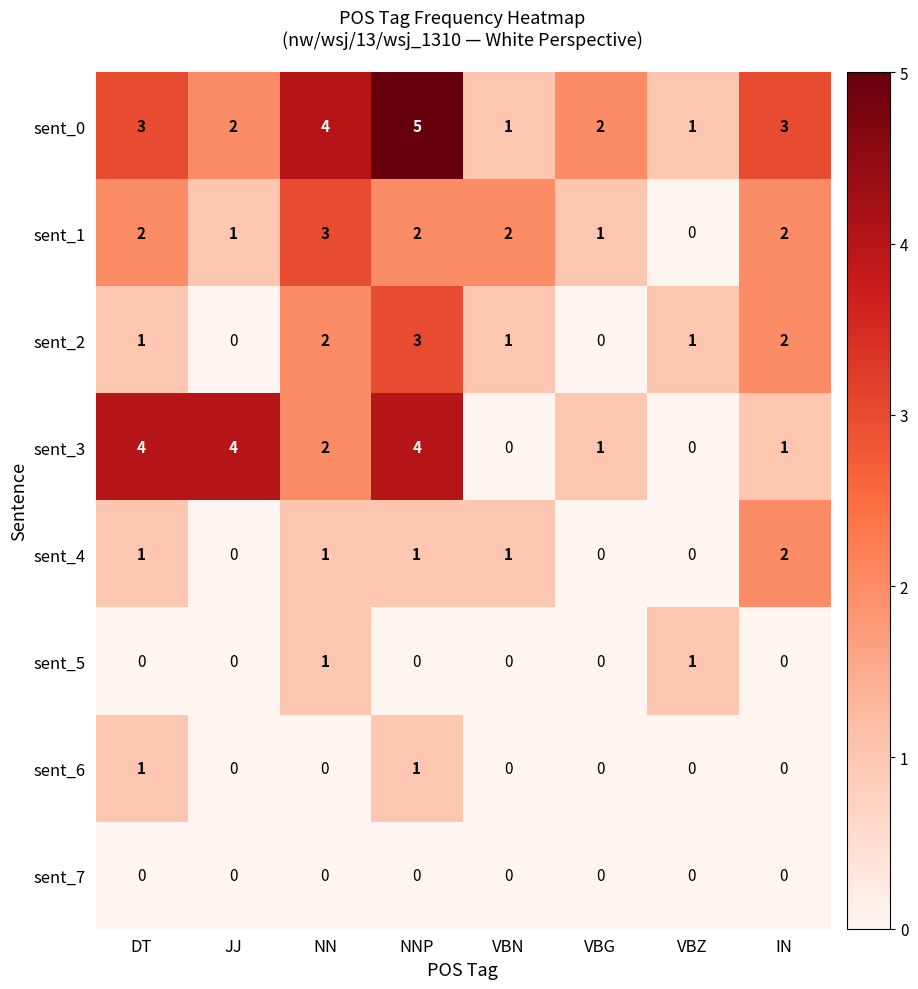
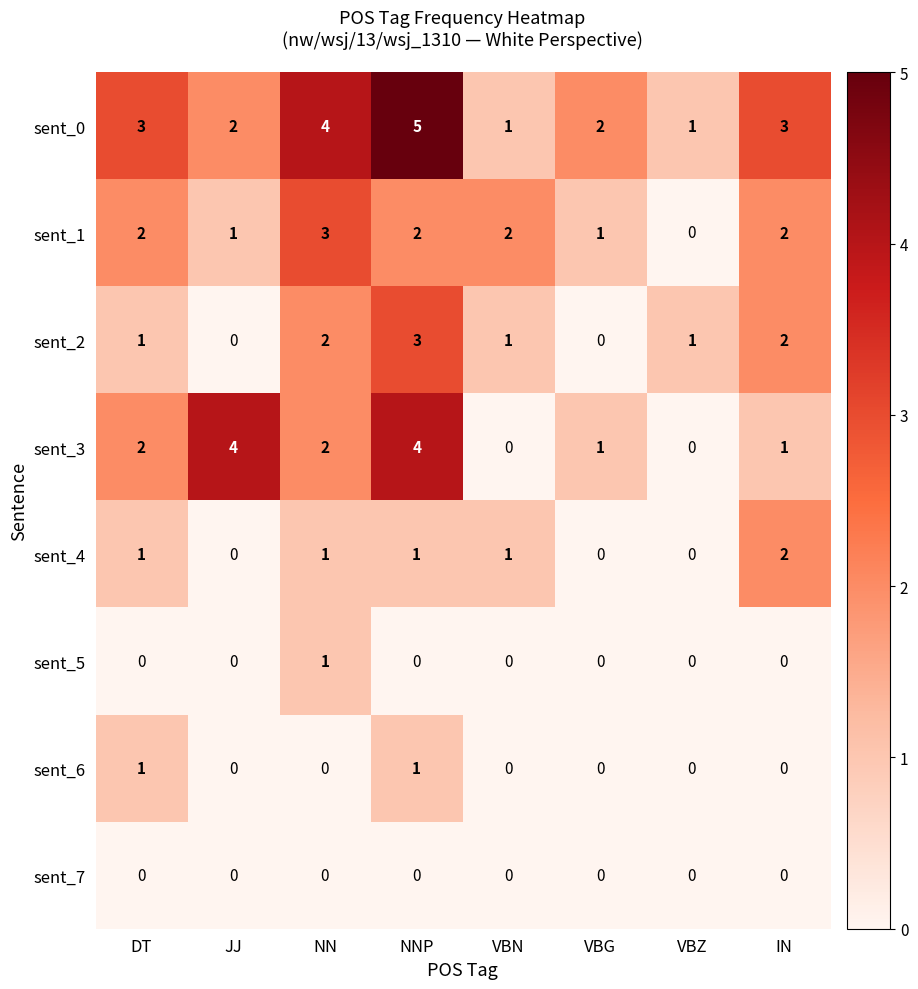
sent_3, DT: 4 -> 2
sent_5, VBZ: 1 -> 0
